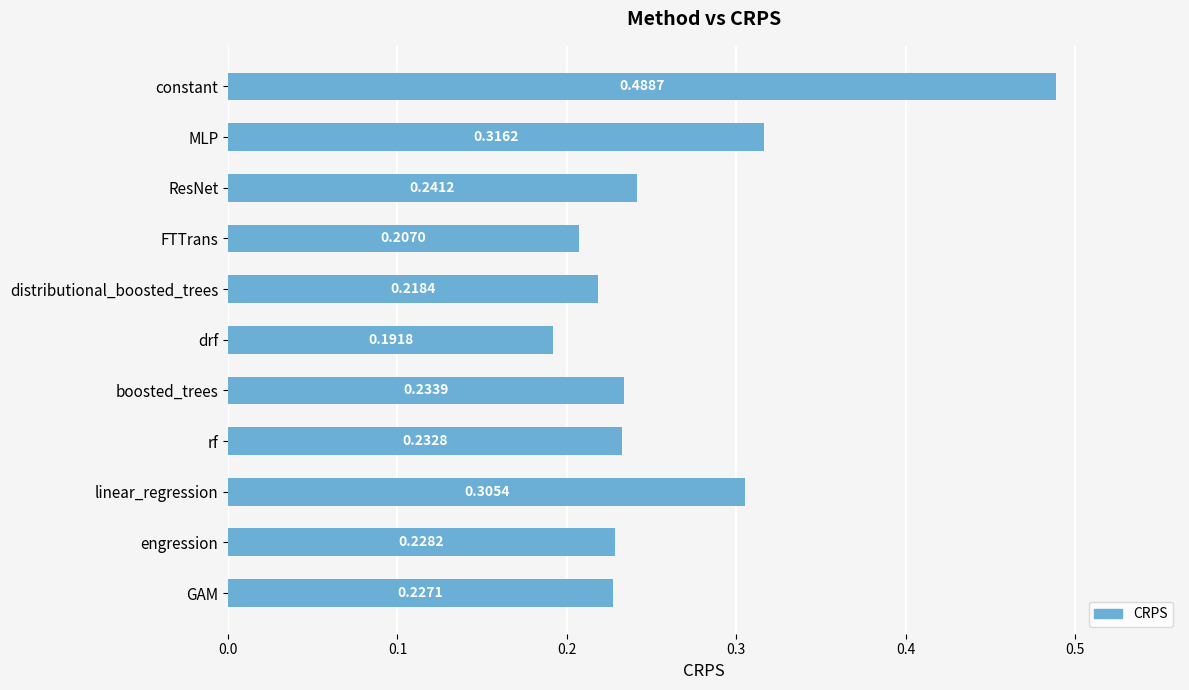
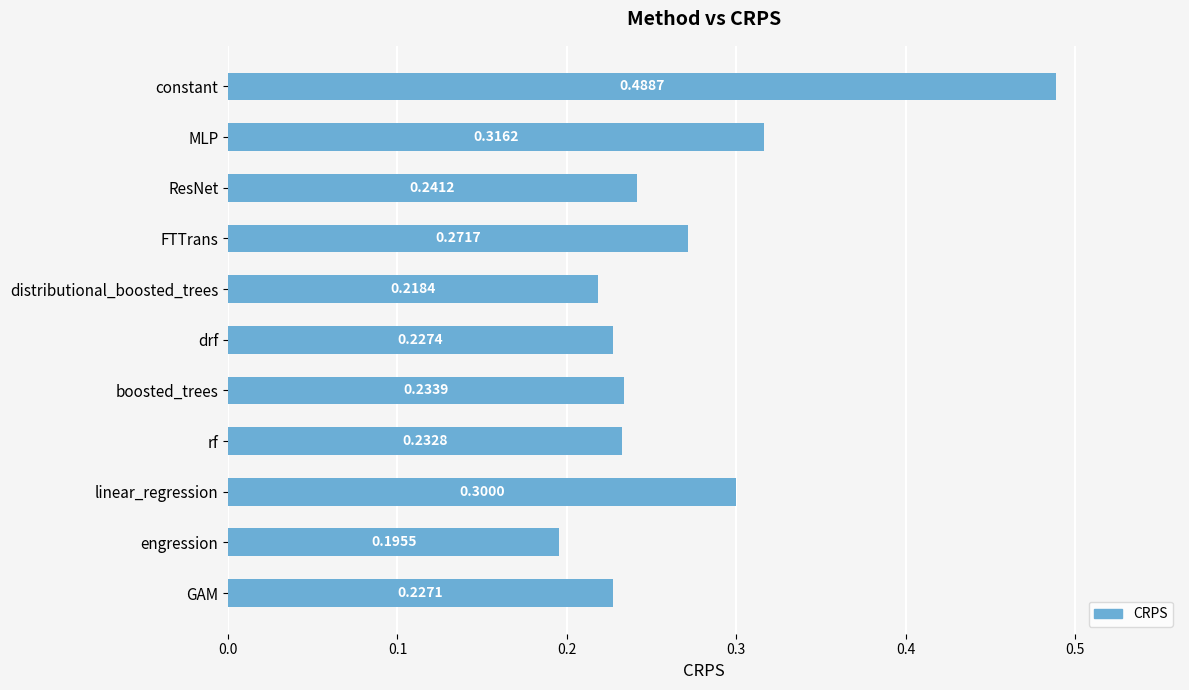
FTTrans: 0.2070 -> 0.2717
drf: 0.1918 -> 0.2274
linear_regression: 0.3054 -> 0.3000
engression: 0.2282 -> 0.1955
